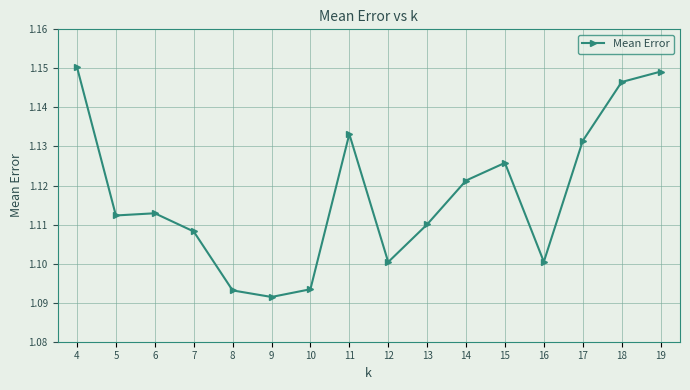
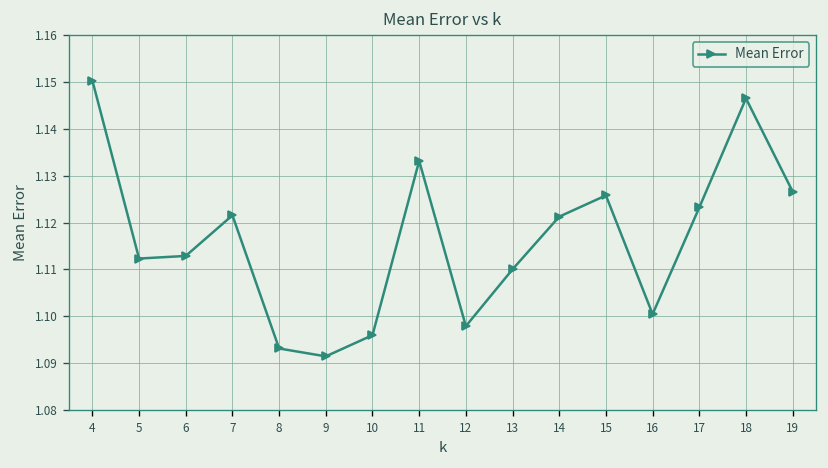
7: 1.108 -> 1.122
10: 1.093 -> 1.096
12: 1.100 -> 1.098
17: 1.131 -> 1.123
19: 1.149 -> 1.127
